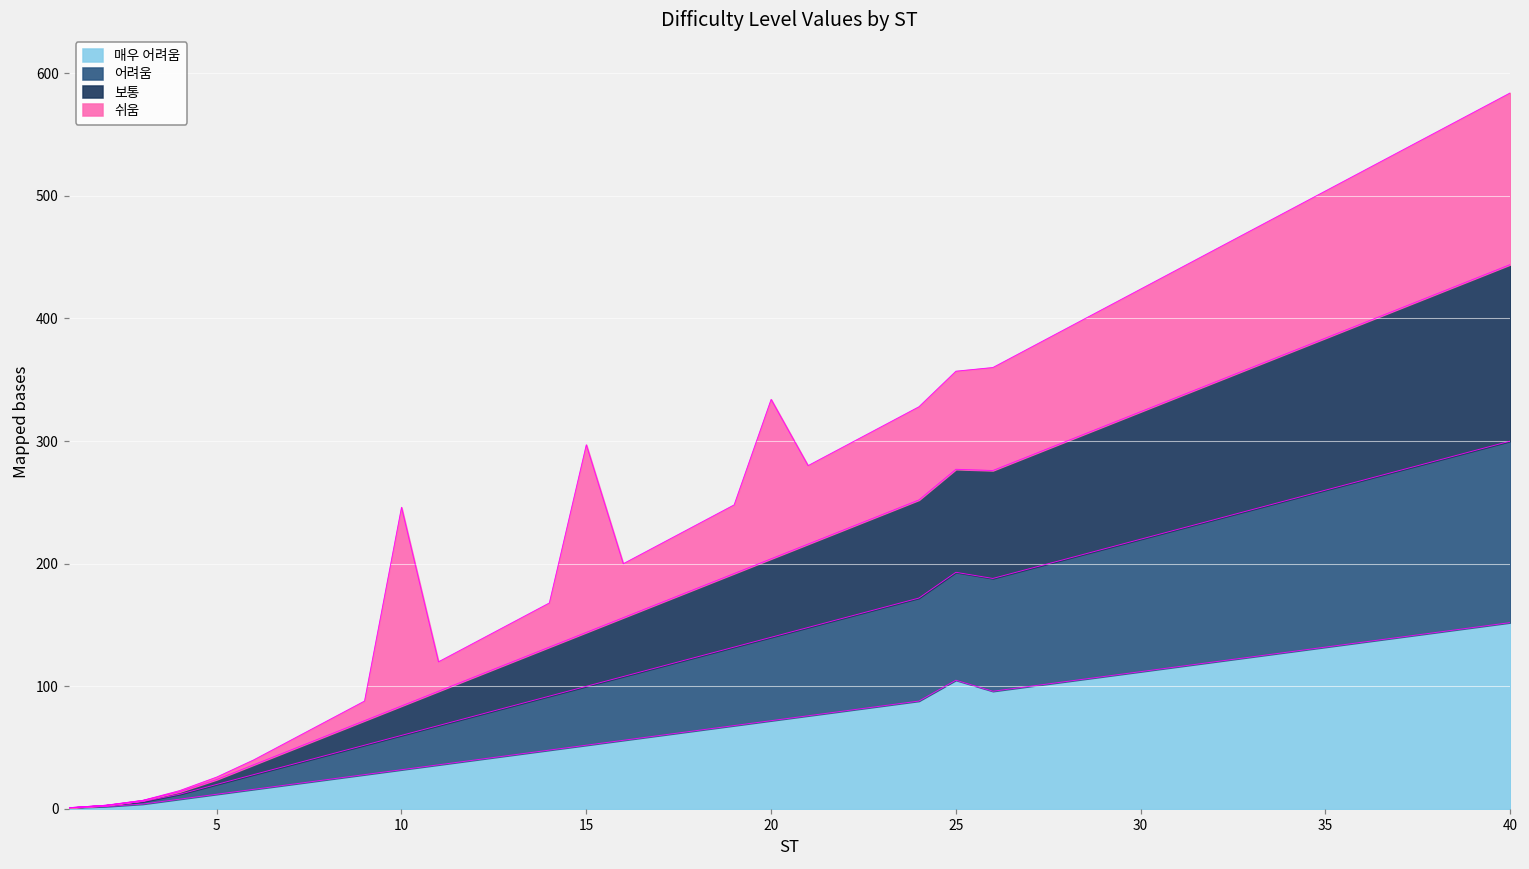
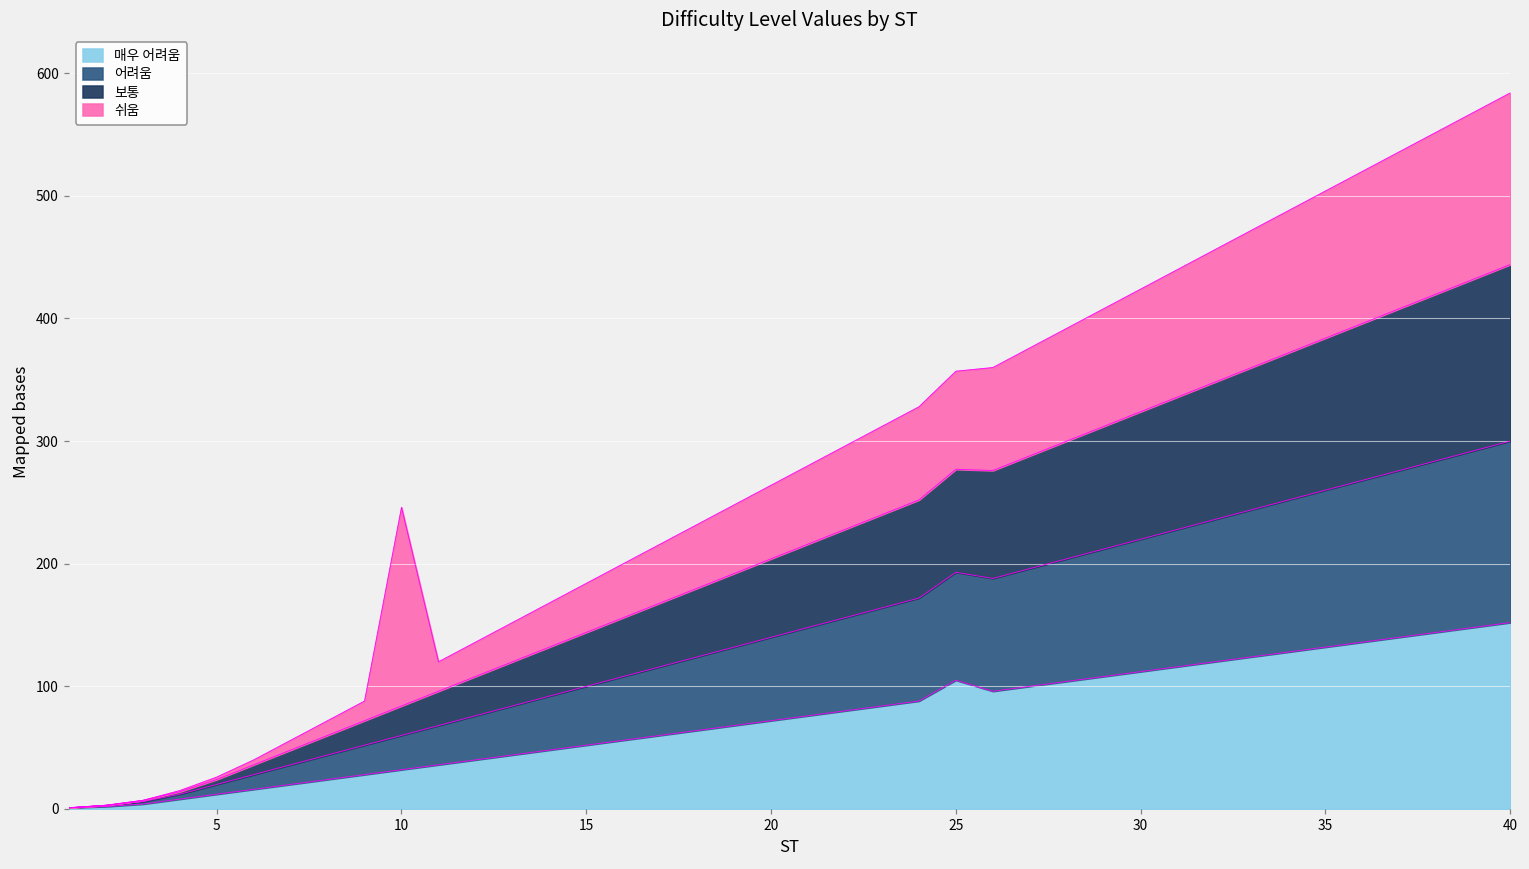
쉬움, 15: 153 -> 40
쉬움, 20: 130 -> 60
